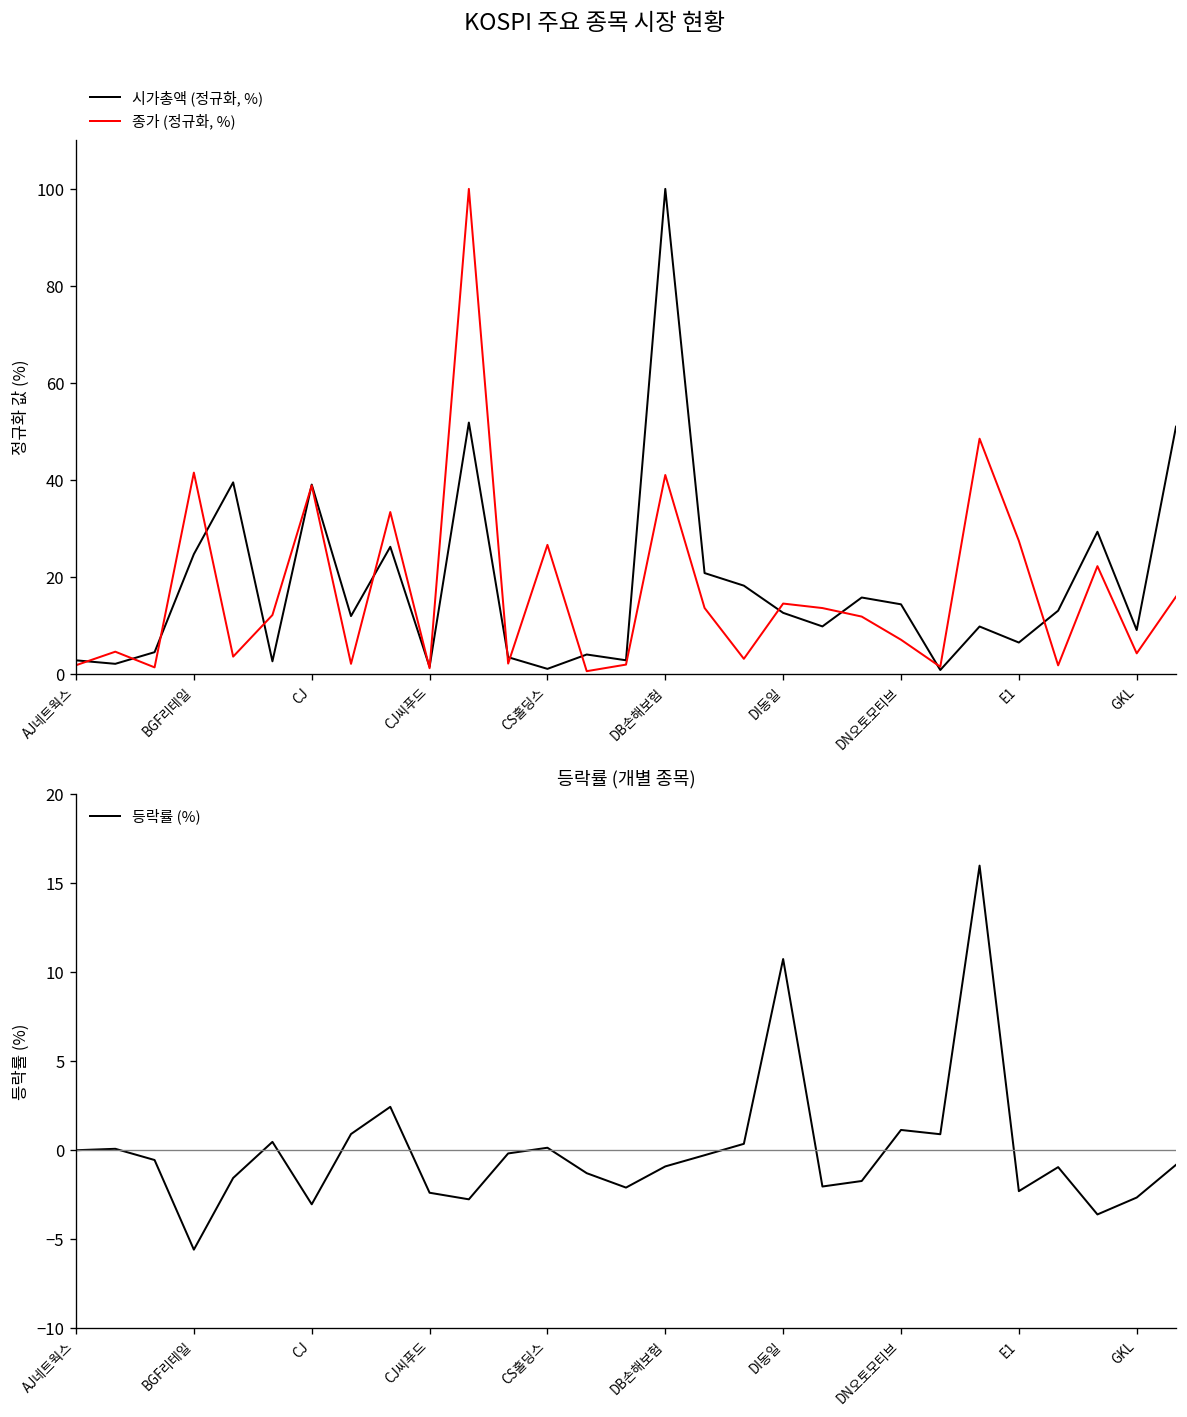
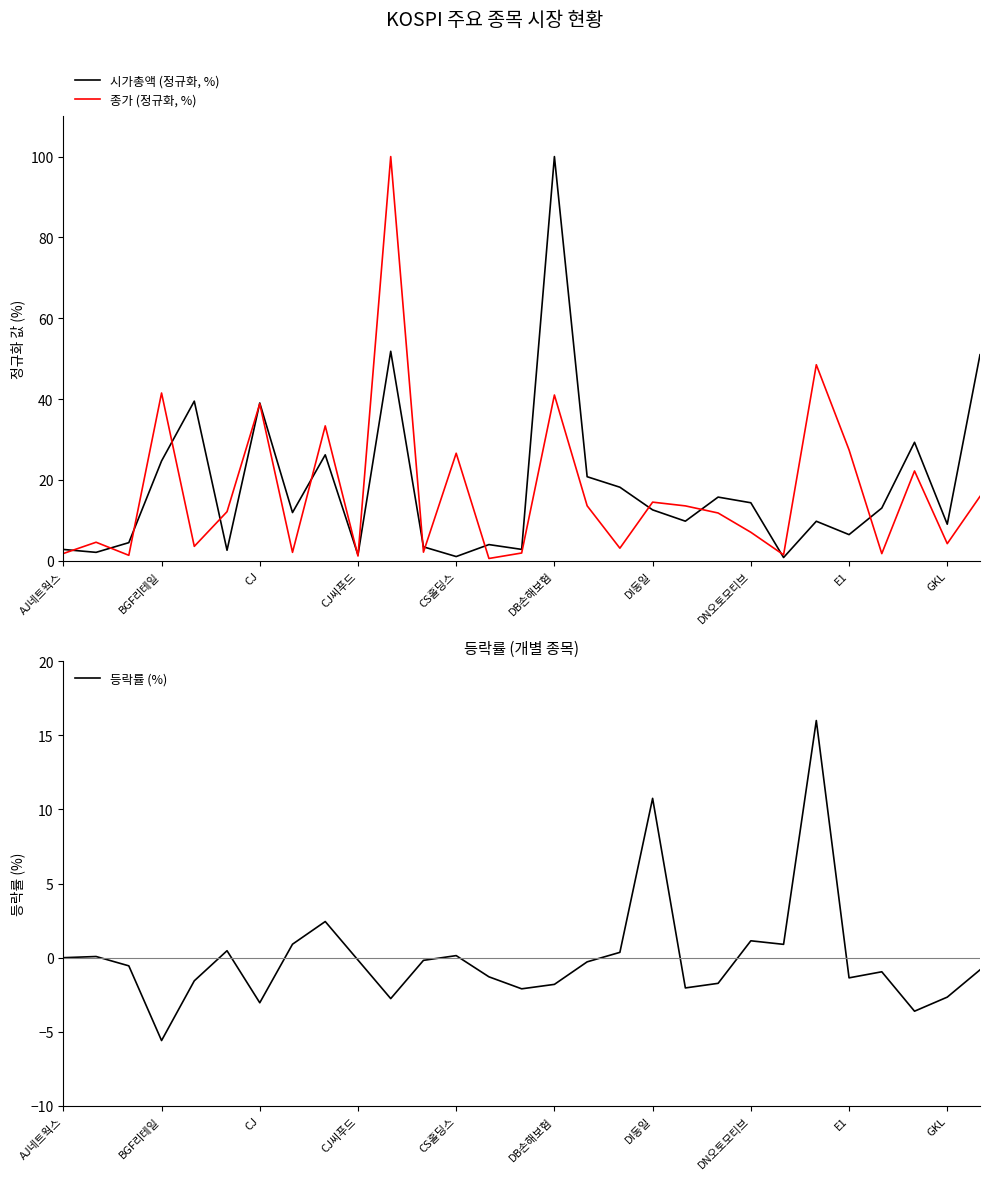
등락률 (개별 종목), CJ씨푸드: -2.4 -> -0.2
등락률 (개별 종목), DB손해보험: -0.9 -> -1.8
등락률 (개별 종목), E1: -2.3 -> -1.4
